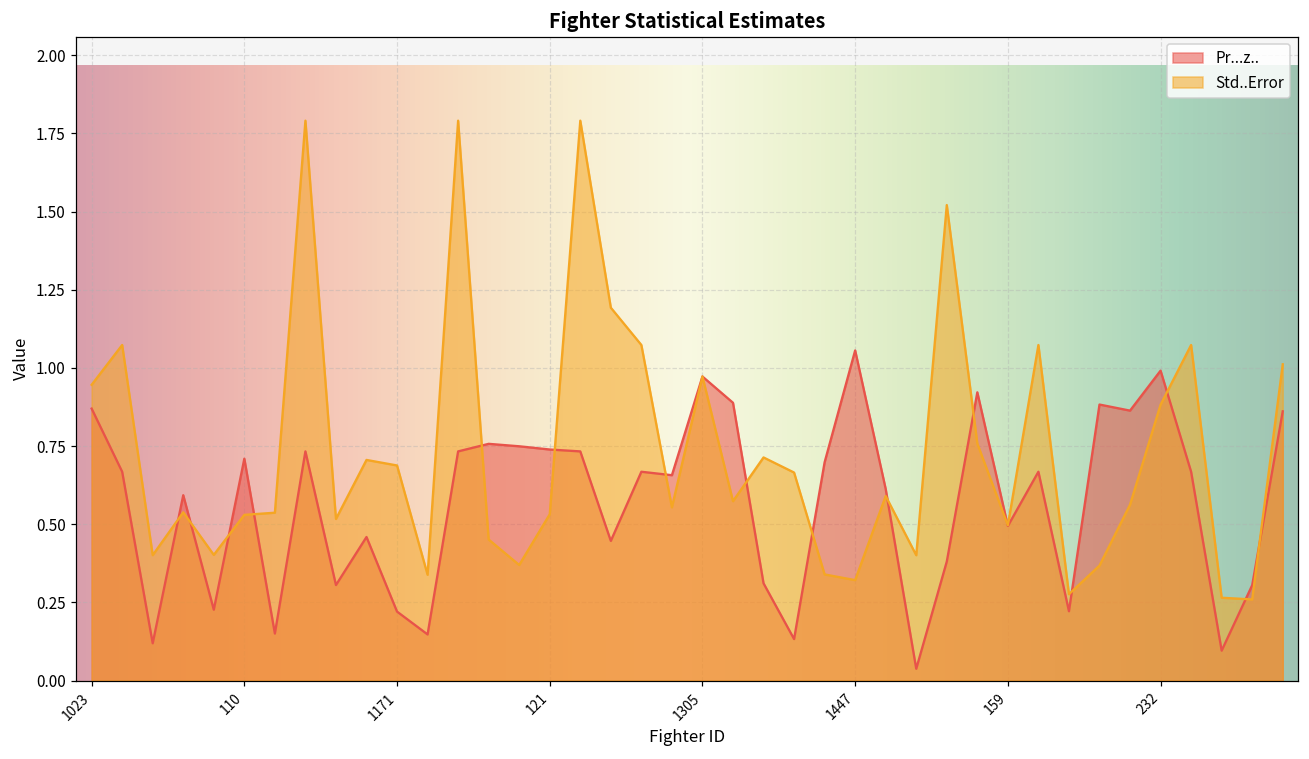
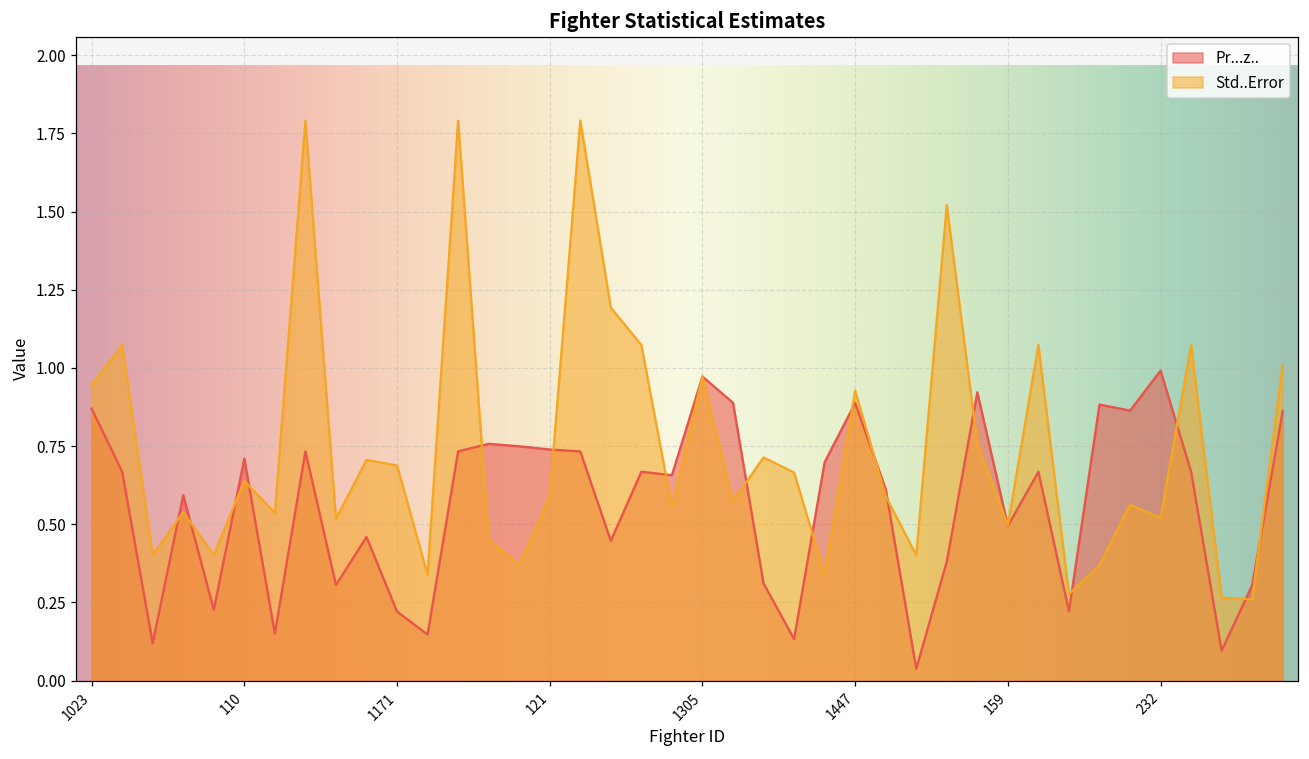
Std..Error, 110: 0.53 -> 0.64
Std..Error, 121: 0.53 -> 0.59
Pr...z.., 1447: 1.06 -> 0.89
Std..Error, 1447: 0.32 -> 0.93
Std..Error, 232: 0.88 -> 0.52
